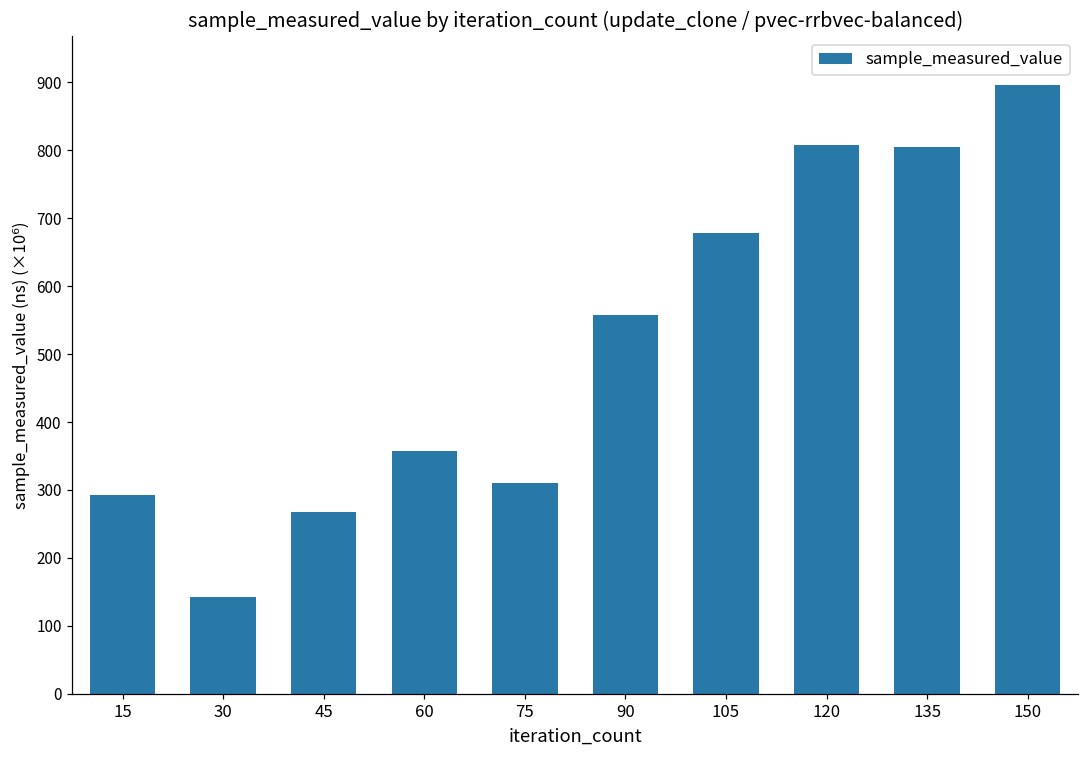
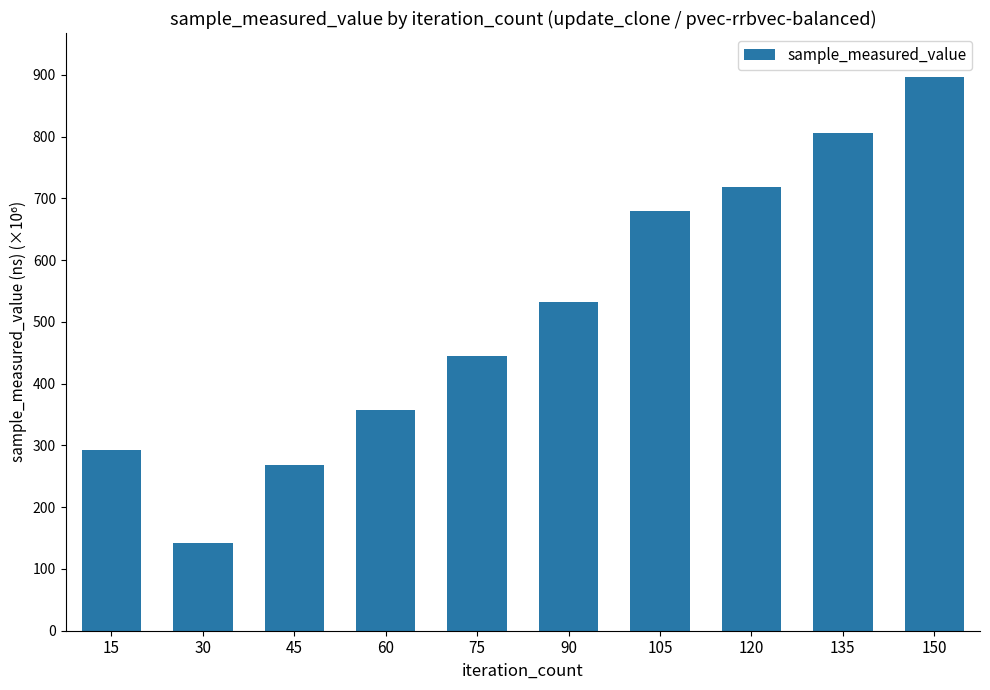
75: 310 -> 440
90: 560 -> 530
120: 810 -> 720
